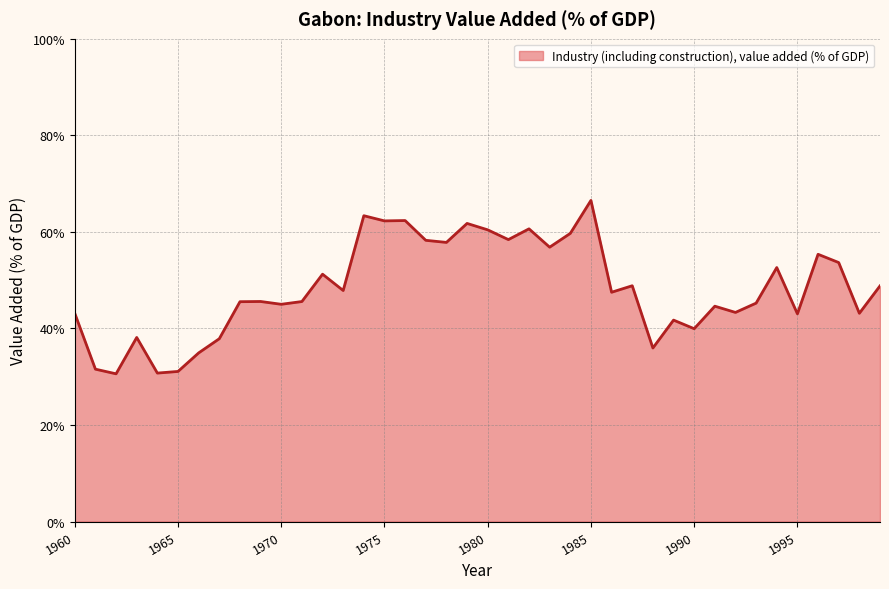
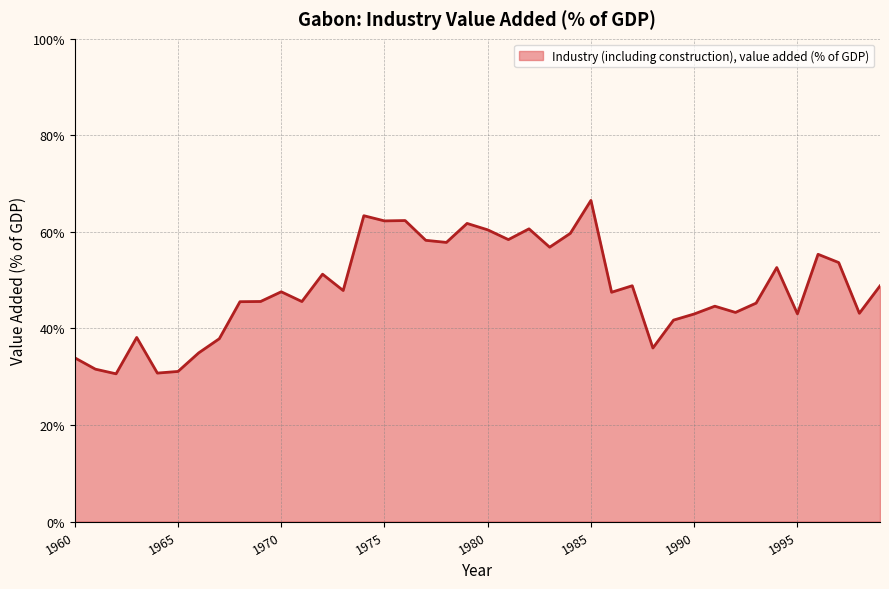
1960: 43% -> 34%
1970: 45% -> 48%
1990: 40% -> 43%
